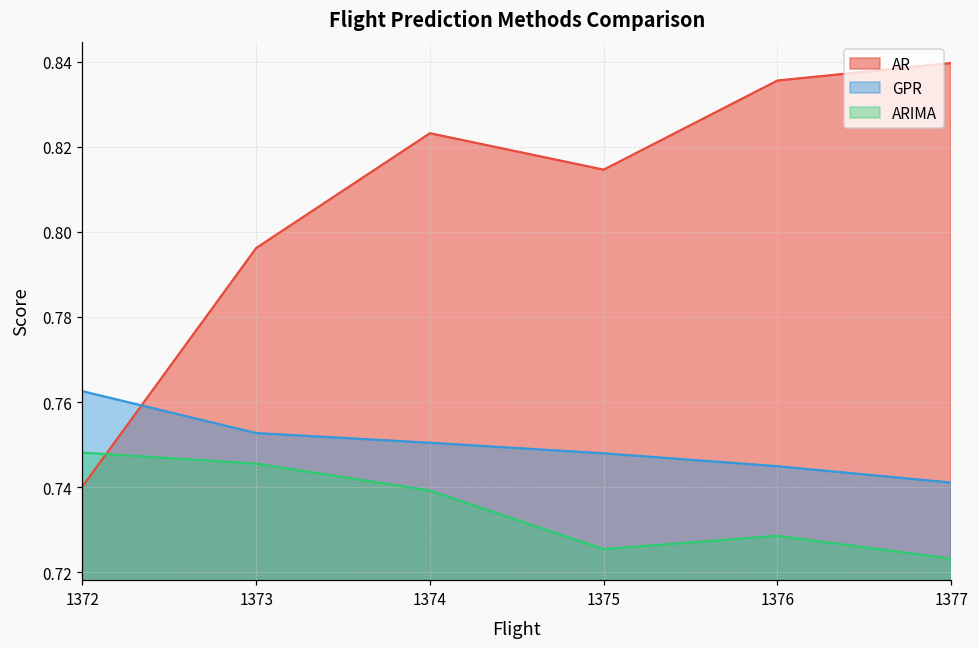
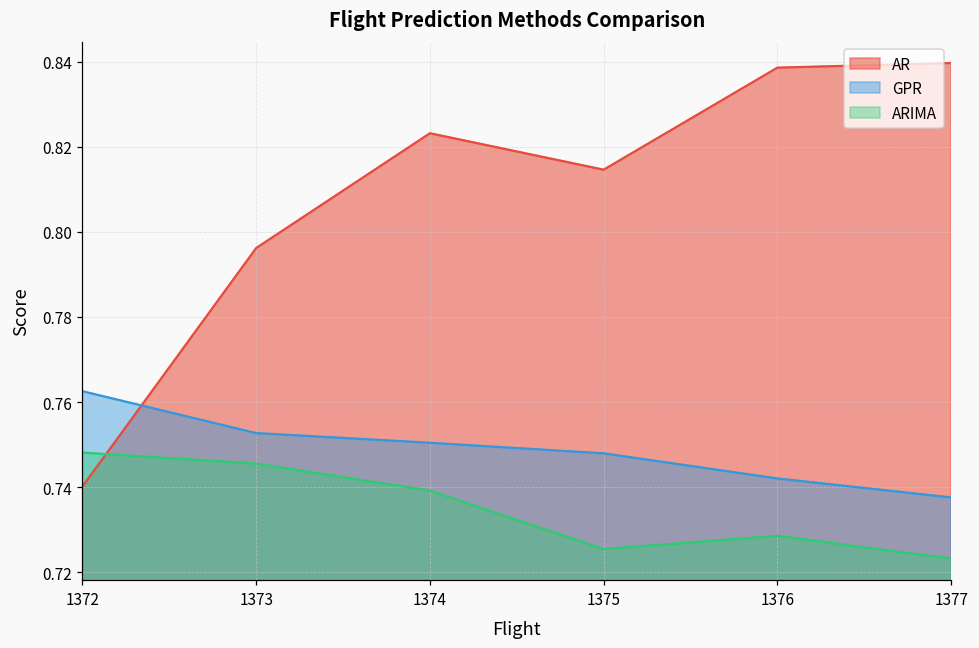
AR, 1376: 0.836 -> 0.839
GPR, 1376: 0.745 -> 0.742
GPR, 1377: 0.741 -> 0.738
